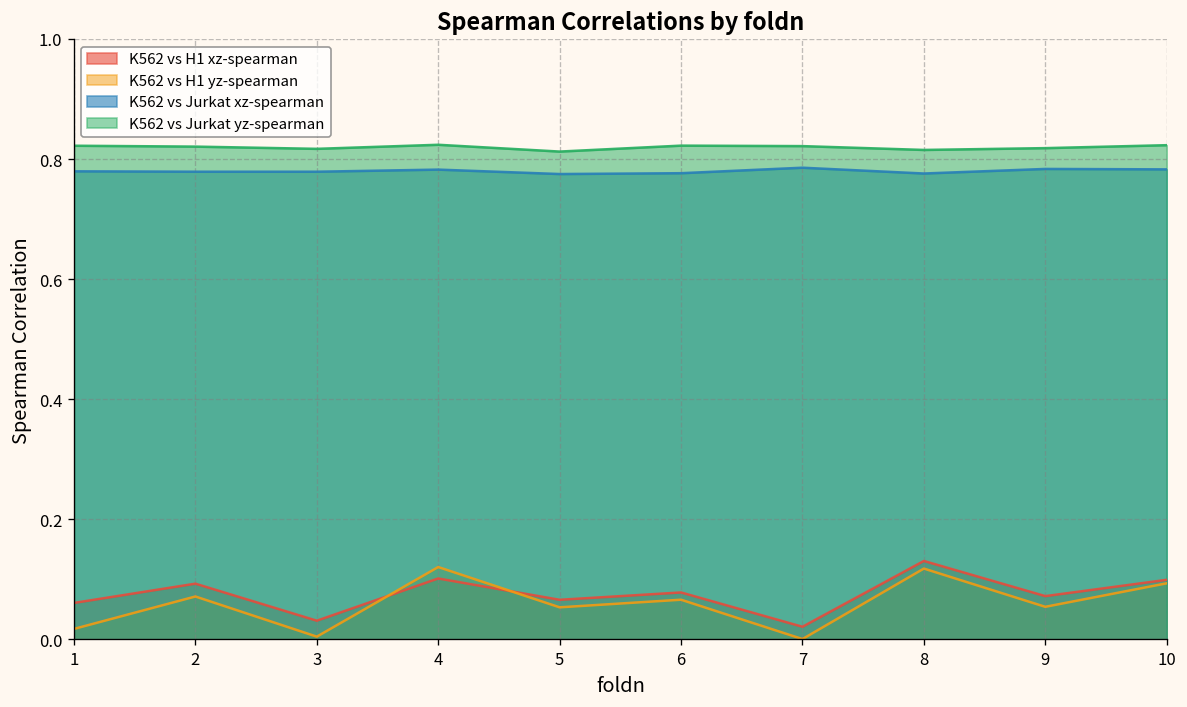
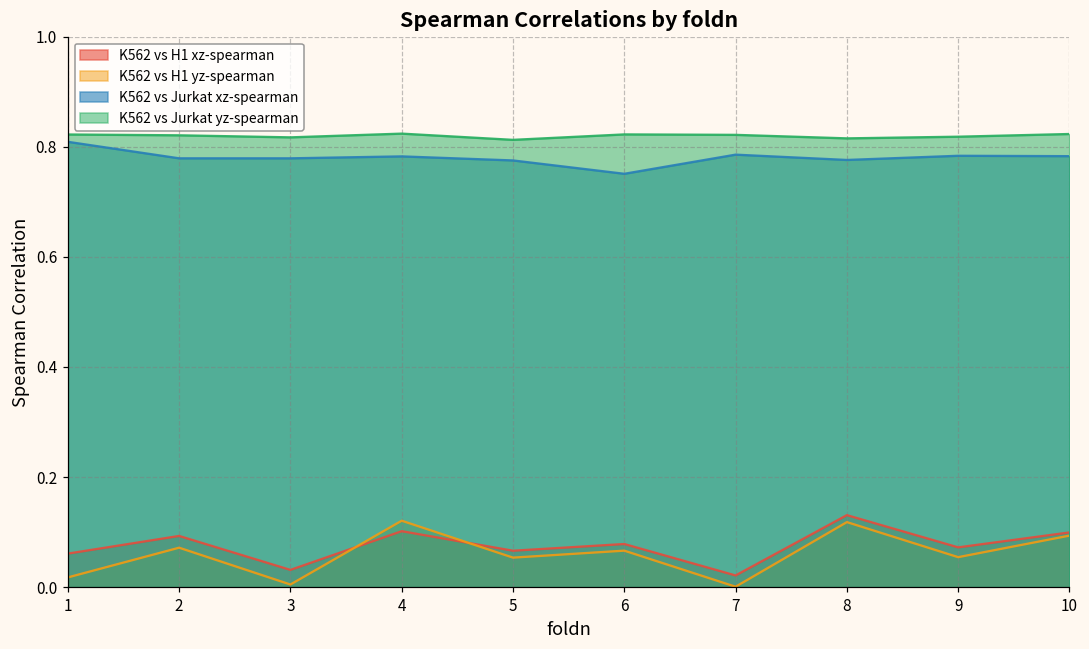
K562 vs Jurkat xz-spearman, 1: 0.78 -> 0.81
K562 vs Jurkat xz-spearman, 6: 0.78 -> 0.75
